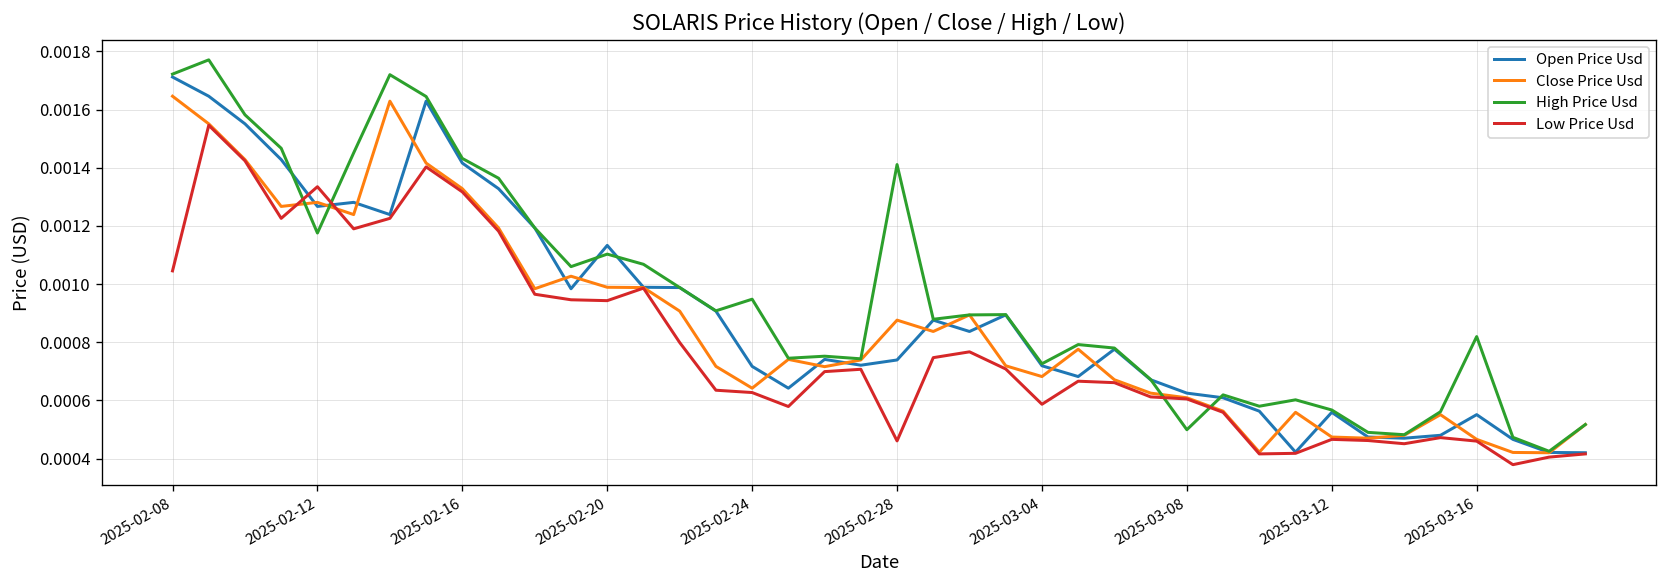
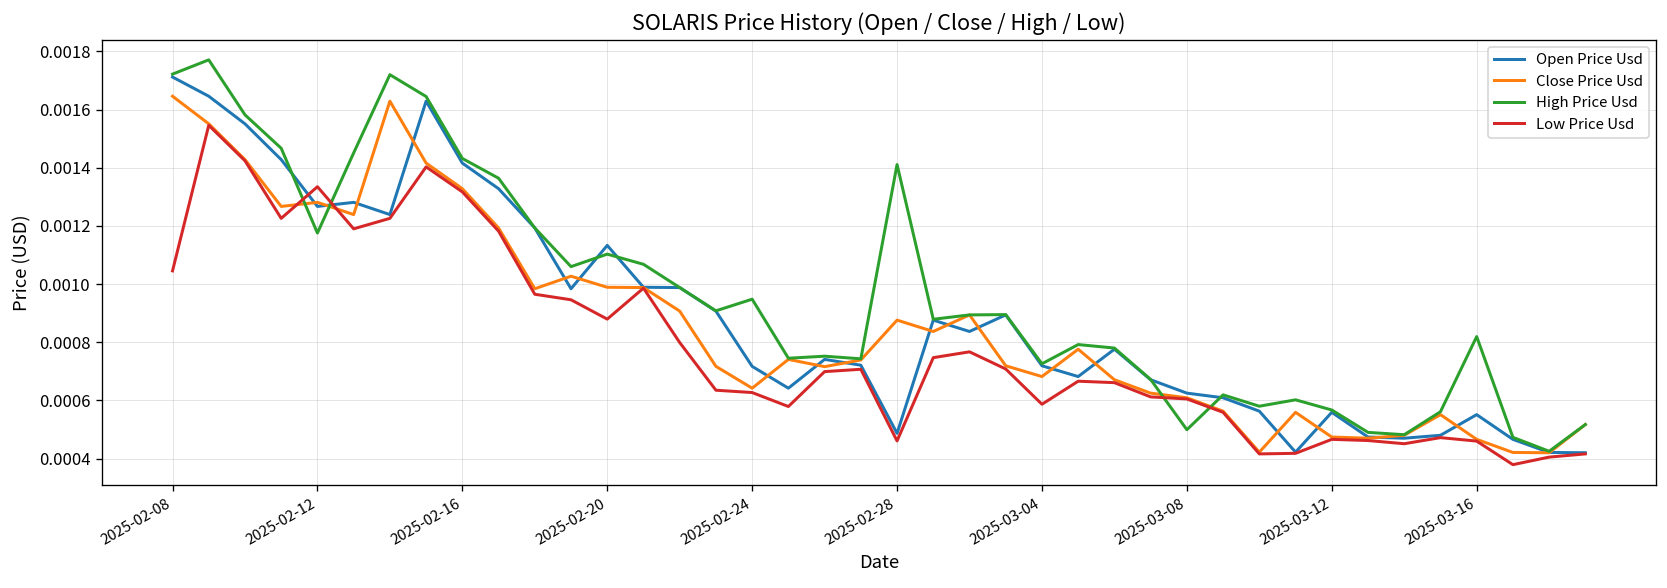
Low Price Usd, 2025-02-20: 0.00094 -> 0.00088
Open Price Usd, 2025-02-28: 0.00074 -> 0.00049
